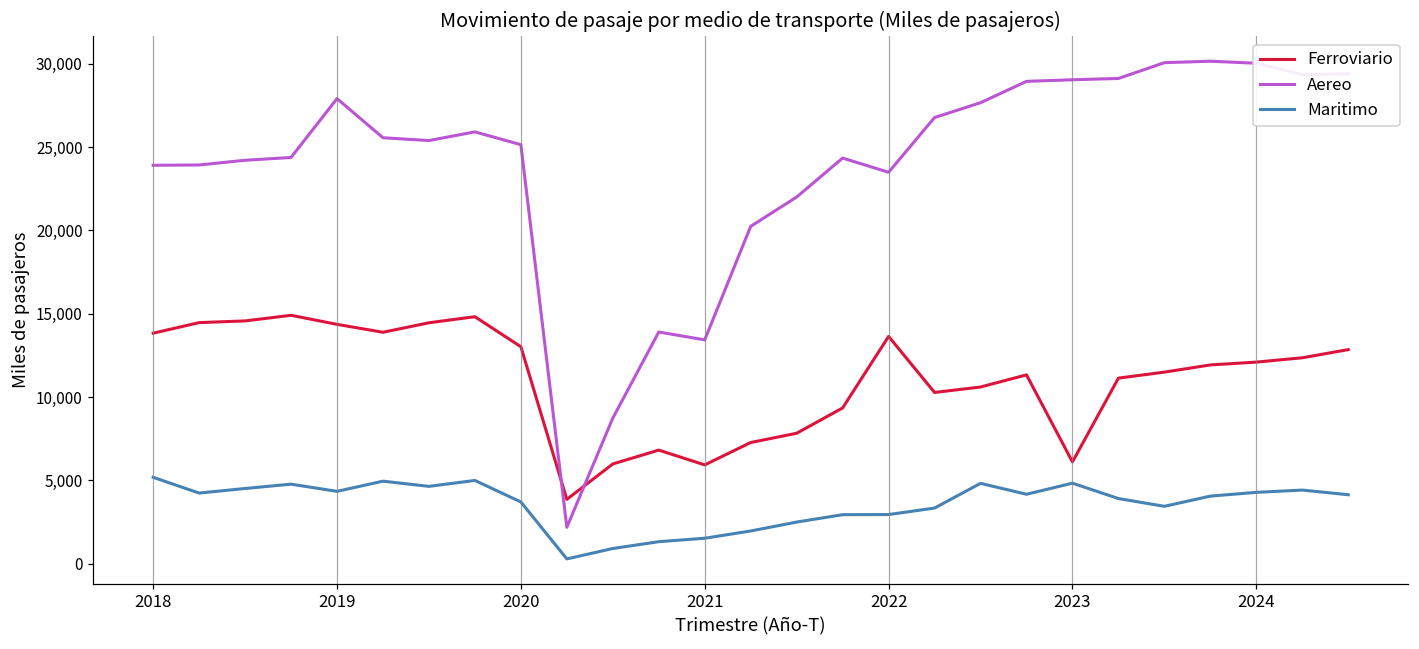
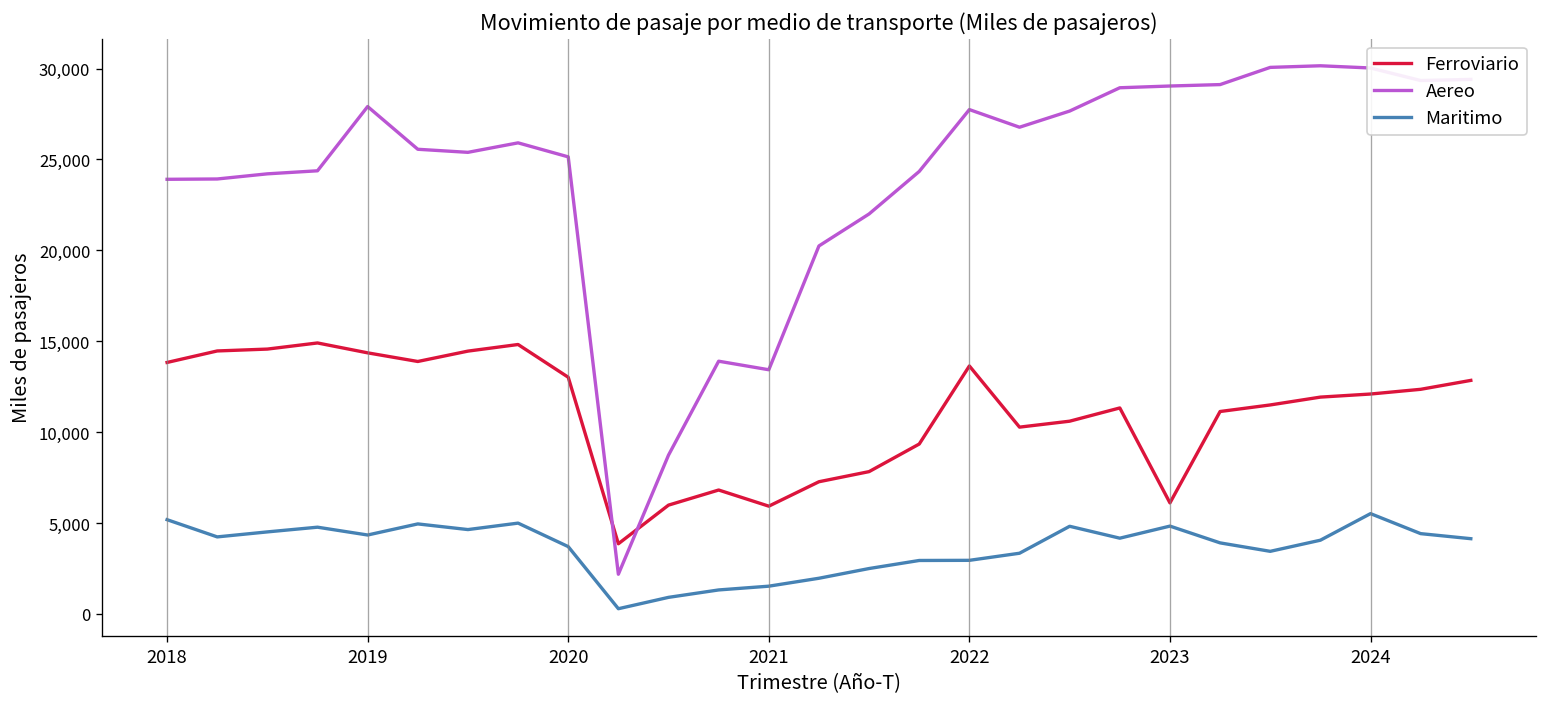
Aereo, 2022: 23,500 -> 27,700
Maritimo, 2024: 4,300 -> 5,500
